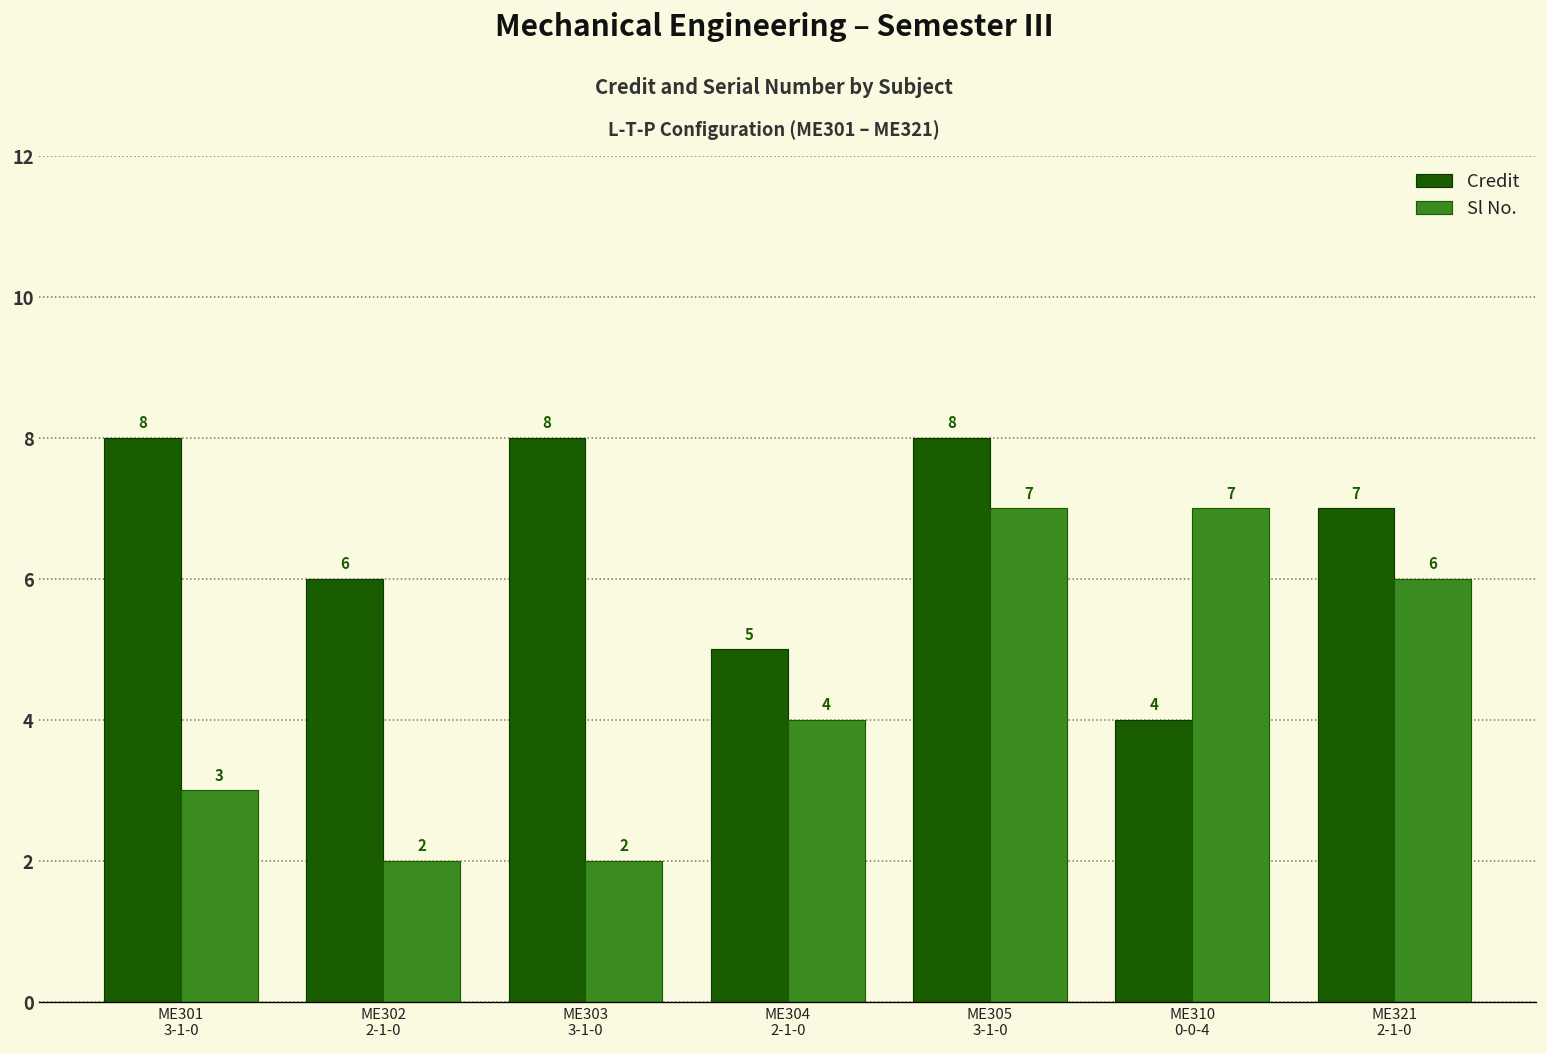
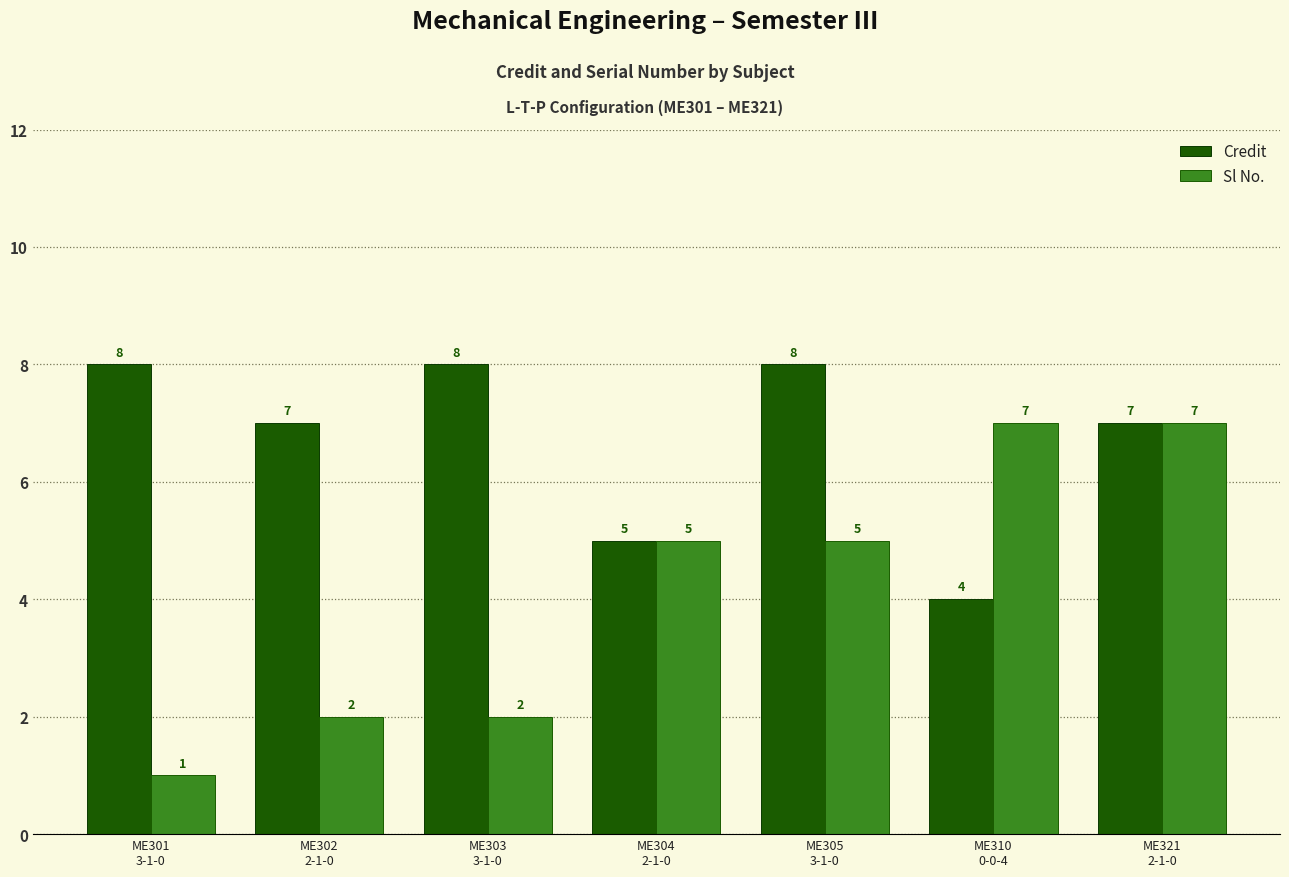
Sl No., ME301 3-1-0: 3 -> 1
Credit, ME302 2-1-0: 6 -> 7
Sl No., ME304 2-1-0: 4 -> 5
Sl No., ME305 3-1-0: 7 -> 5
Sl No., ME321 2-1-0: 6 -> 7
